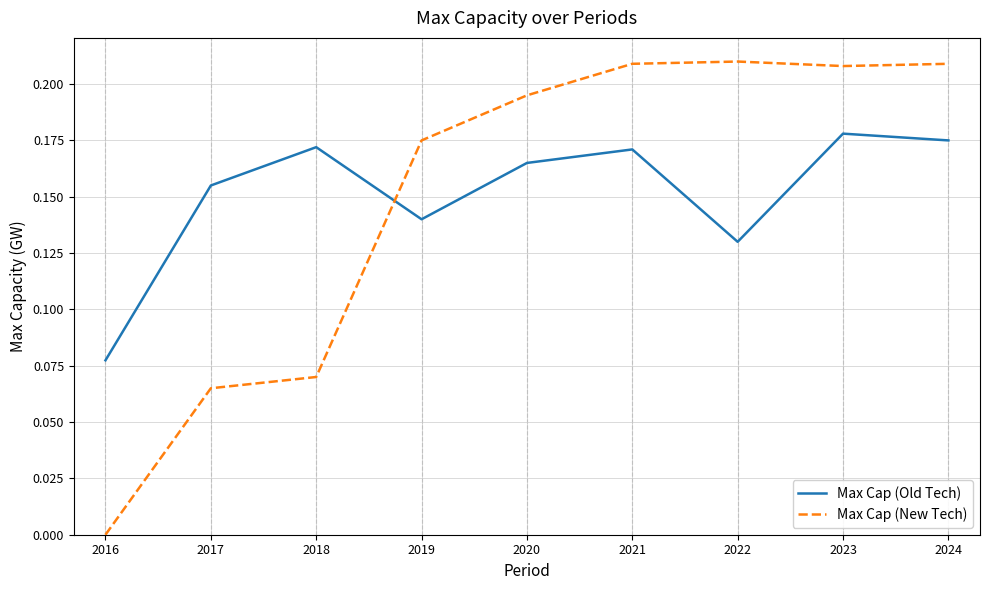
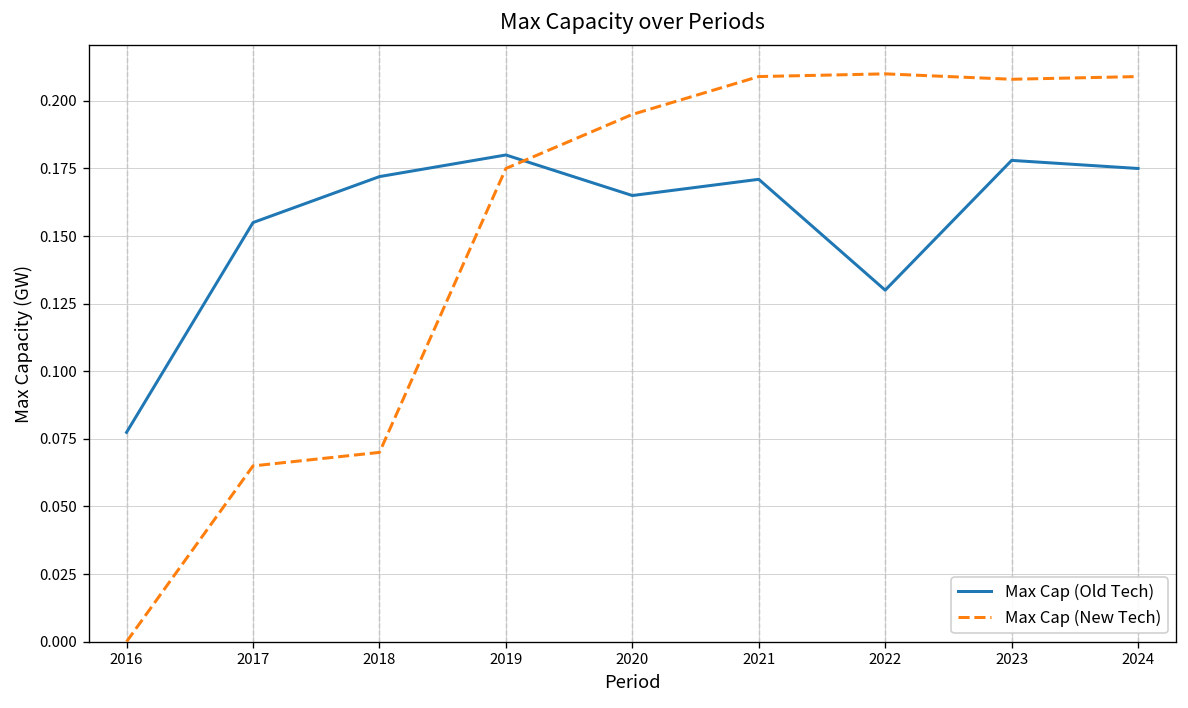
Max Cap (Old Tech), 2019: 0.14 -> 0.18
